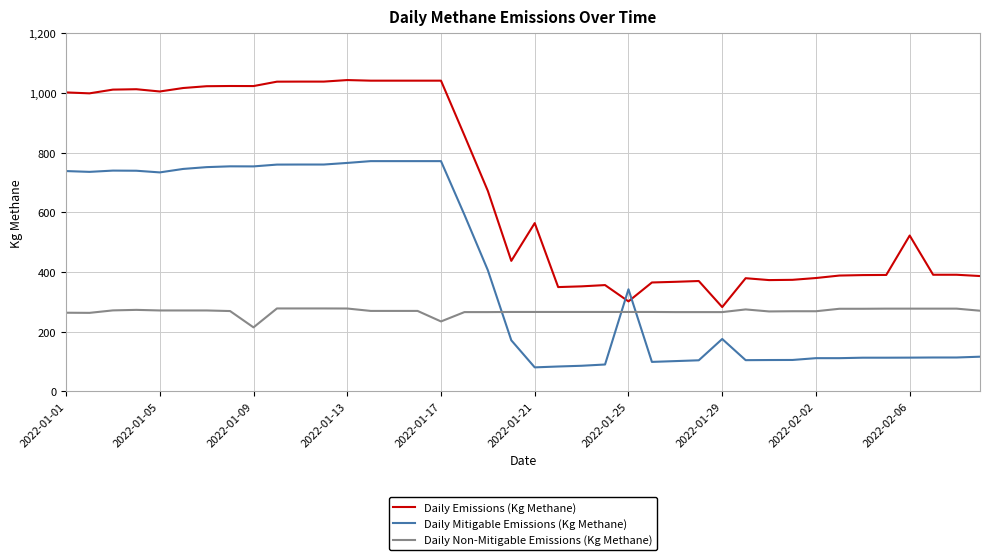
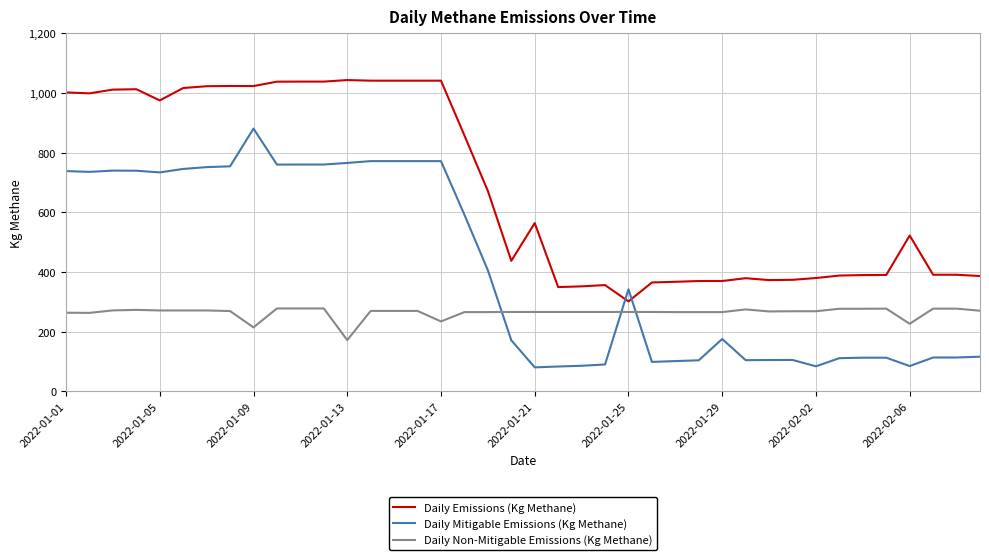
Daily Emissions (Kg Methane), 2022-01-05: 1,000 -> 970
Daily Mitigable Emissions (Kg Methane), 2022-01-09: 750 -> 880
Daily Non-Mitigable Emissions (Kg Methane), 2022-01-13: 280 -> 170
Daily Emissions (Kg Methane), 2022-01-29: 280 -> 370
Daily Mitigable Emissions (Kg Methane), 2022-02-02: 110 -> 80
Daily Mitigable Emissions (Kg Methane), 2022-02-06: 110 -> 80
Daily Non-Mitigable Emissions (Kg Methane), 2022-02-06: 280 -> 230
